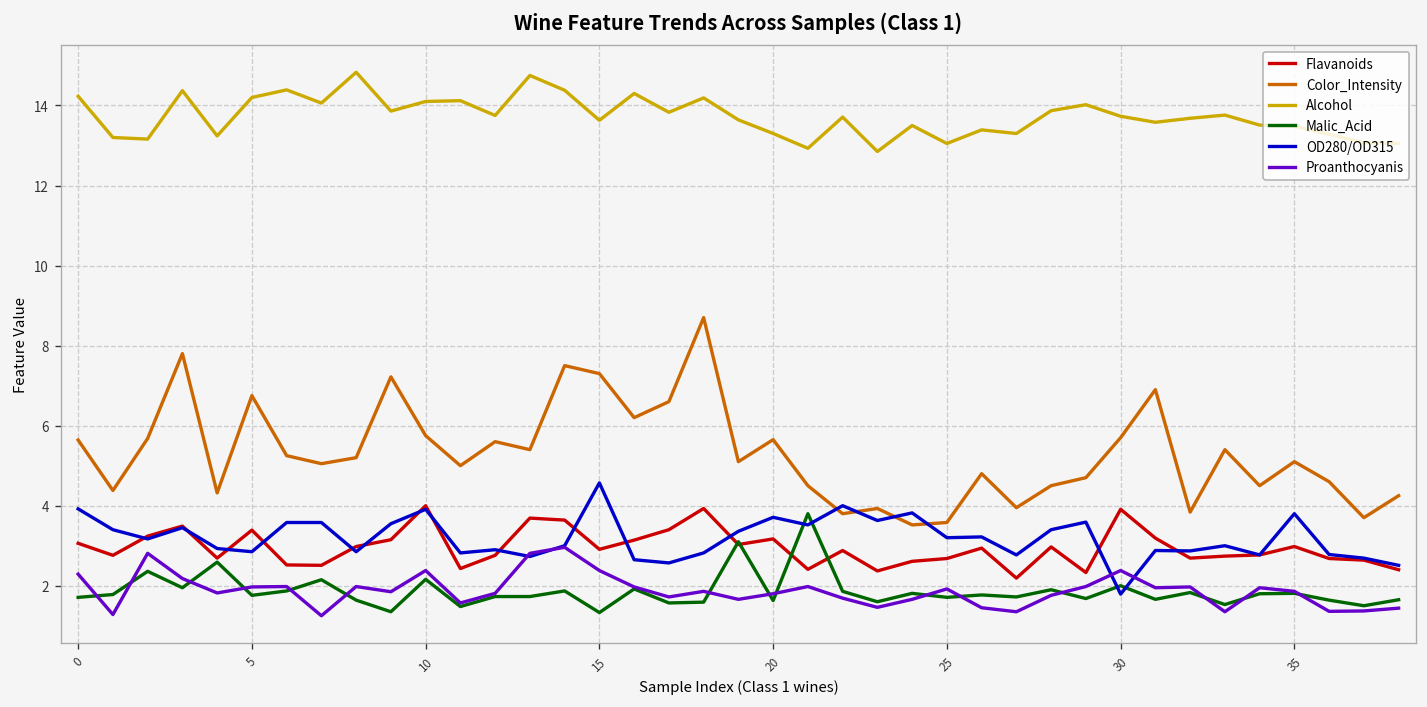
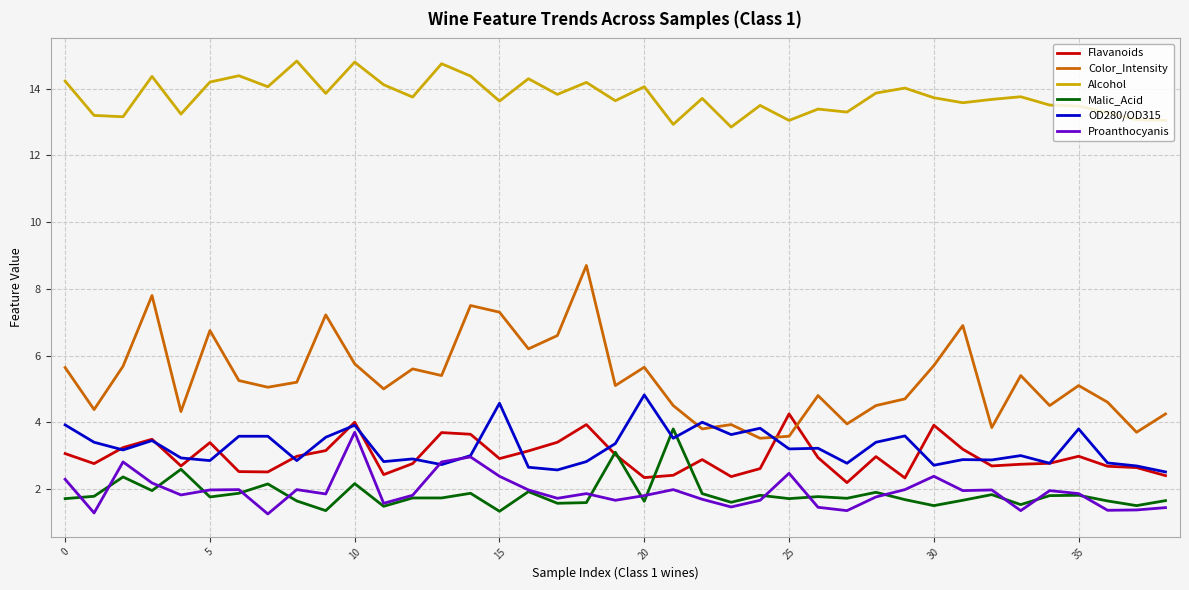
Alcohol, 10: 14.1 -> 14.8
Proanthocyanis, 10: 2.4 -> 3.7
Flavanoids, 20: 3.2 -> 2.3
Alcohol, 20: 13.3 -> 14.1
OD280/OD315, 20: 3.7 -> 4.8
Flavanoids, 25: 2.7 -> 4.3
Proanthocyanis, 25: 1.9 -> 2.5
Malic_Acid, 30: 2.0 -> 1.5
OD280/OD315, 30: 1.8 -> 2.7
